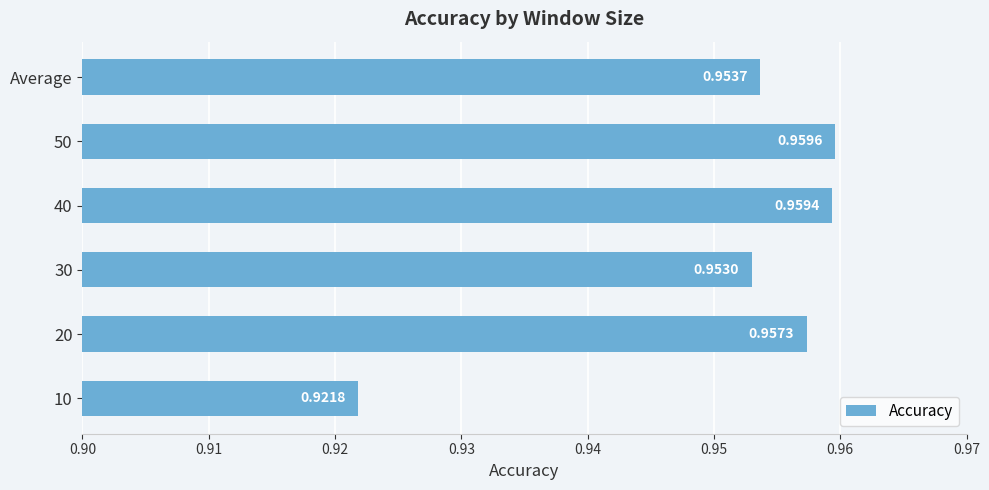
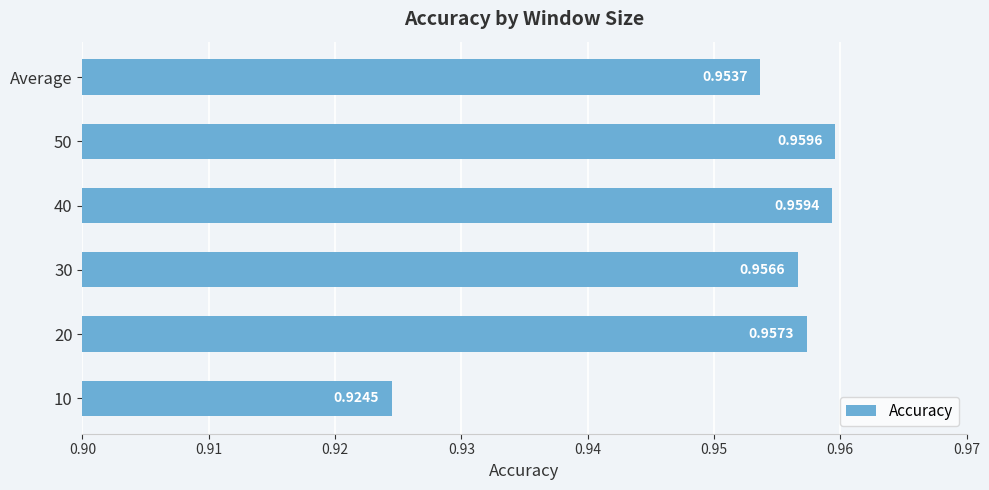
30: 0.9530 -> 0.9566
10: 0.9218 -> 0.9245
